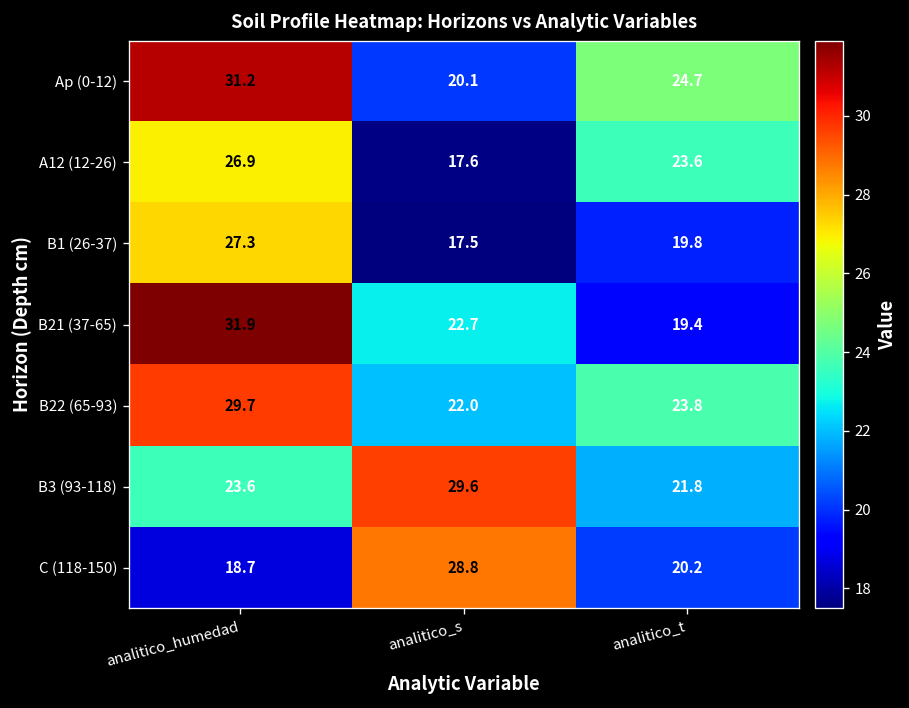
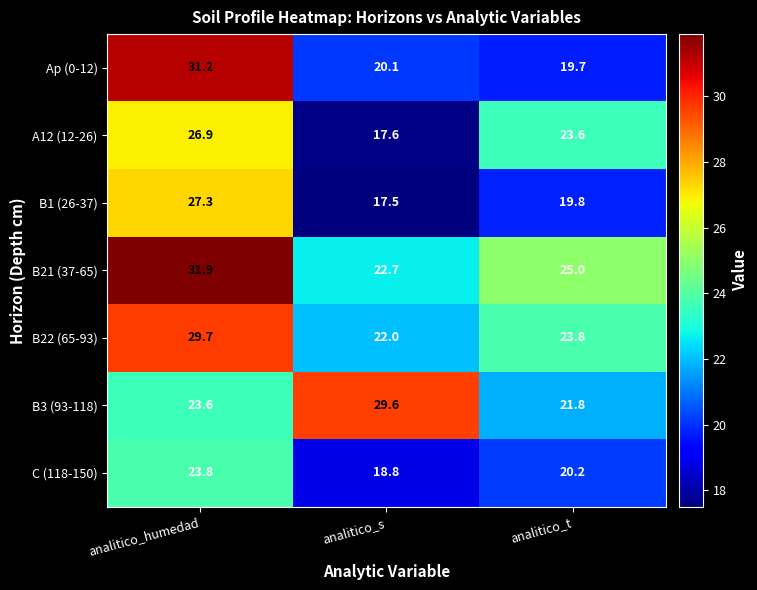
Ap (0-12), analitico_t: 24.7 -> 19.7
B21 (37-65), analitico_t: 19.4 -> 25.0
C (118-150), analitico_humedad: 18.7 -> 23.8
C (118-150), analitico_s: 28.8 -> 18.8
